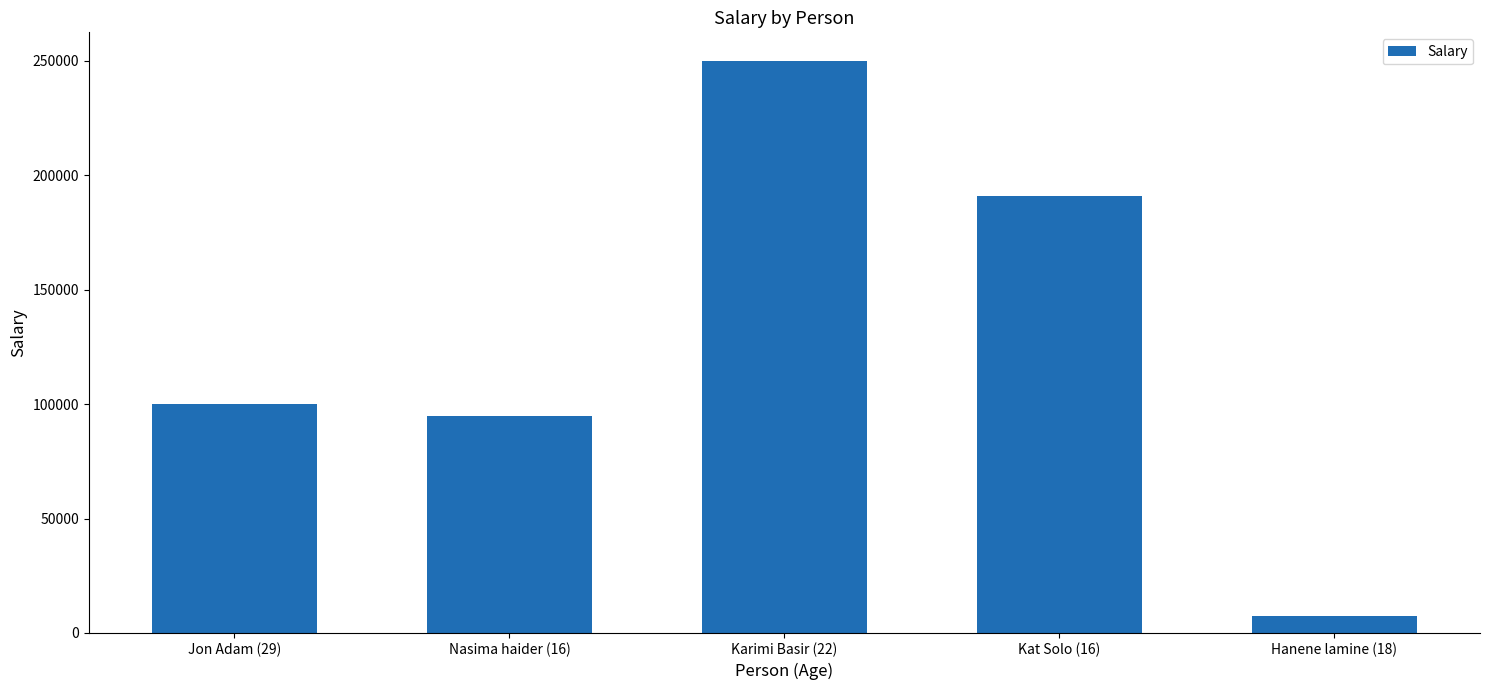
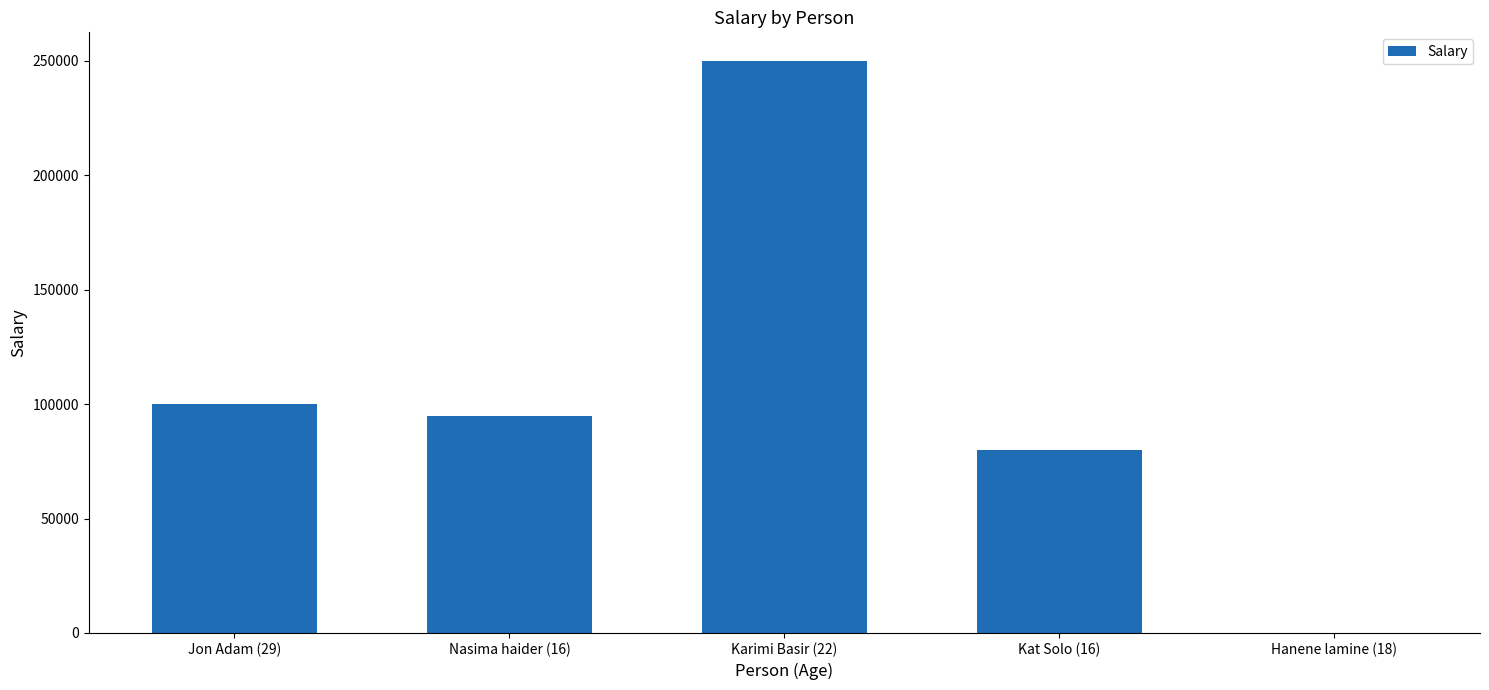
Kat Solo (16): 191000 -> 80000
Hanene lamine (18): 7000 -> 0
